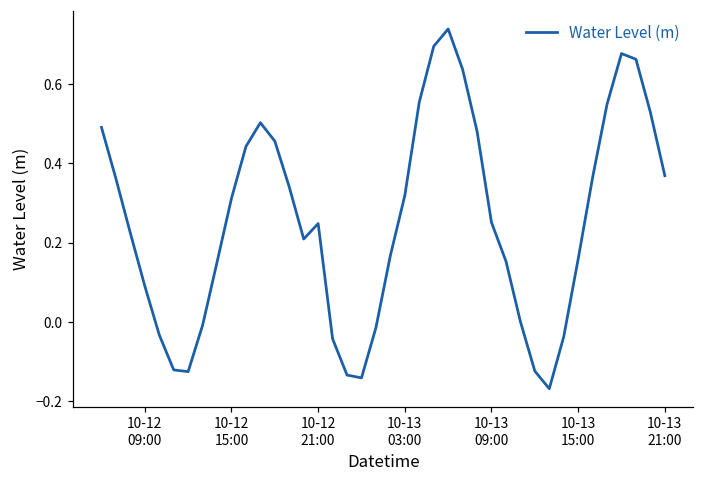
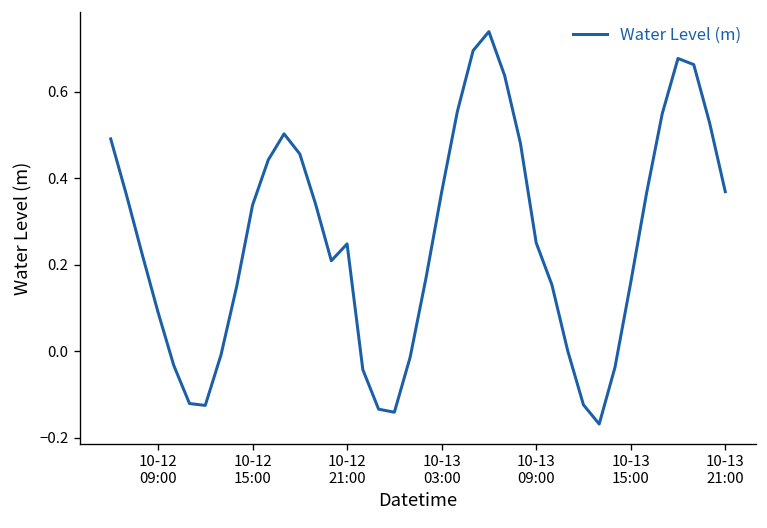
10-12 15:00: 0.31 -> 0.34
10-13 03:00: 0.32 -> 0.37
